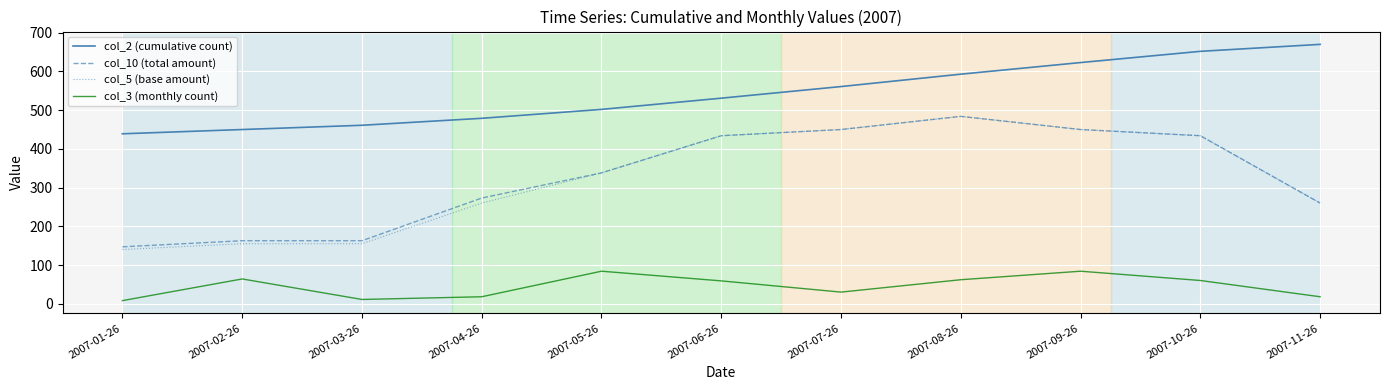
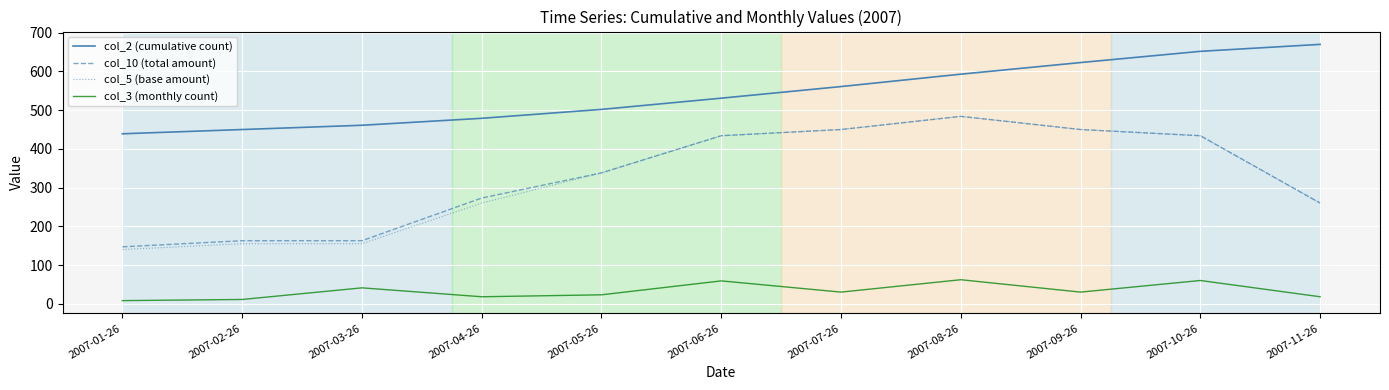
col_3 (monthly count), 2007-02-26: 60 -> 10
col_3 (monthly count), 2007-03-26: 10 -> 40
col_3 (monthly count), 2007-05-26: 80 -> 20
col_3 (monthly count), 2007-09-26: 80 -> 30
